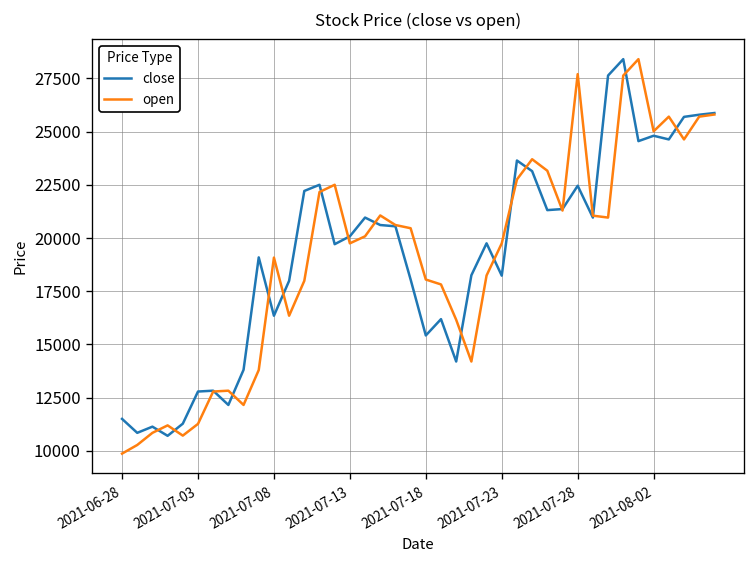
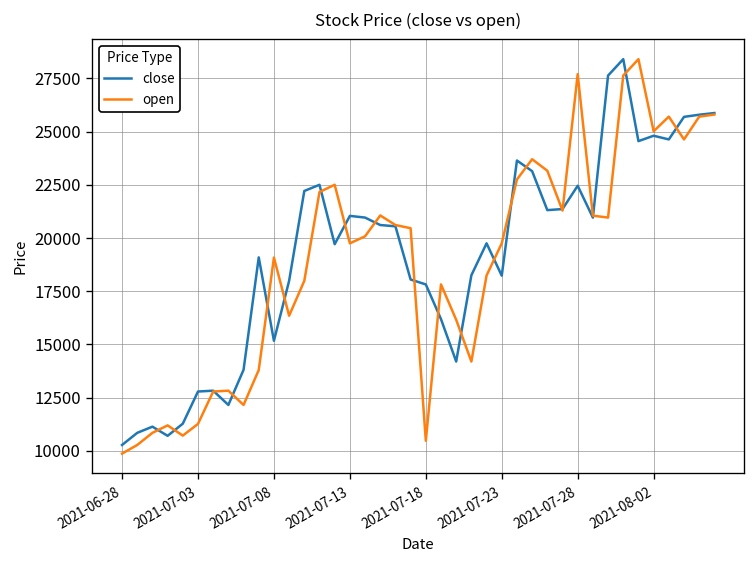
close, 2021-06-28: 11500 -> 10300
close, 2021-07-08: 16400 -> 15200
close, 2021-07-13: 20100 -> 21000
close, 2021-07-18: 15400 -> 17800
open, 2021-07-18: 18100 -> 10500
